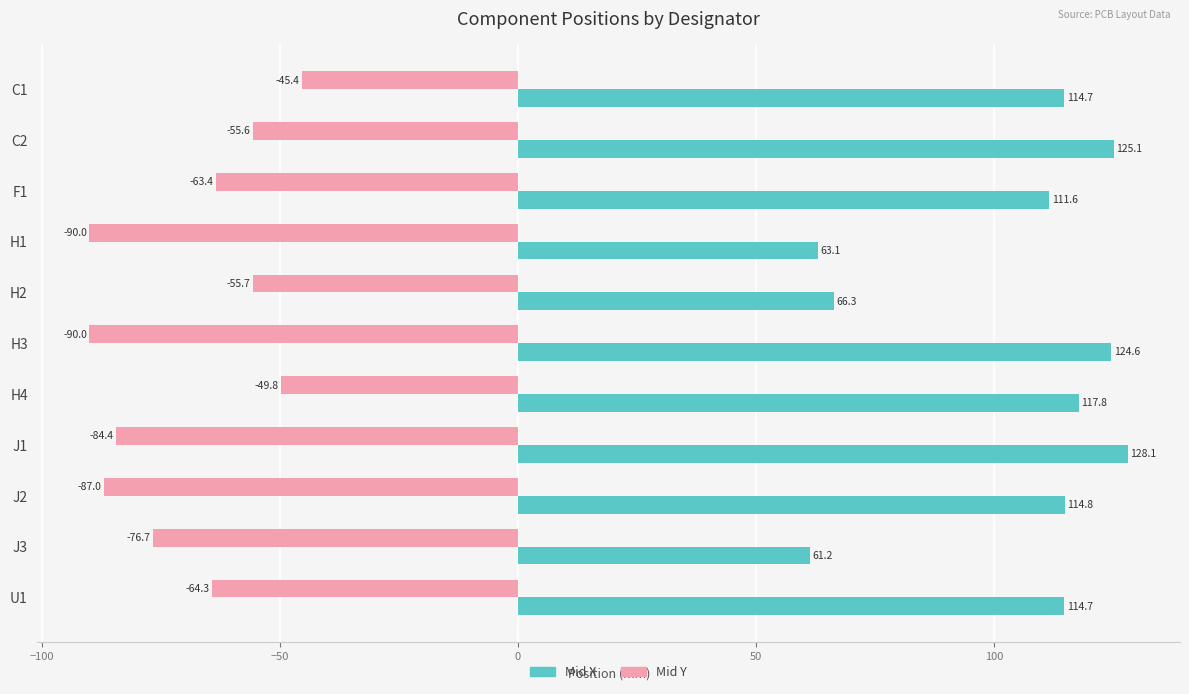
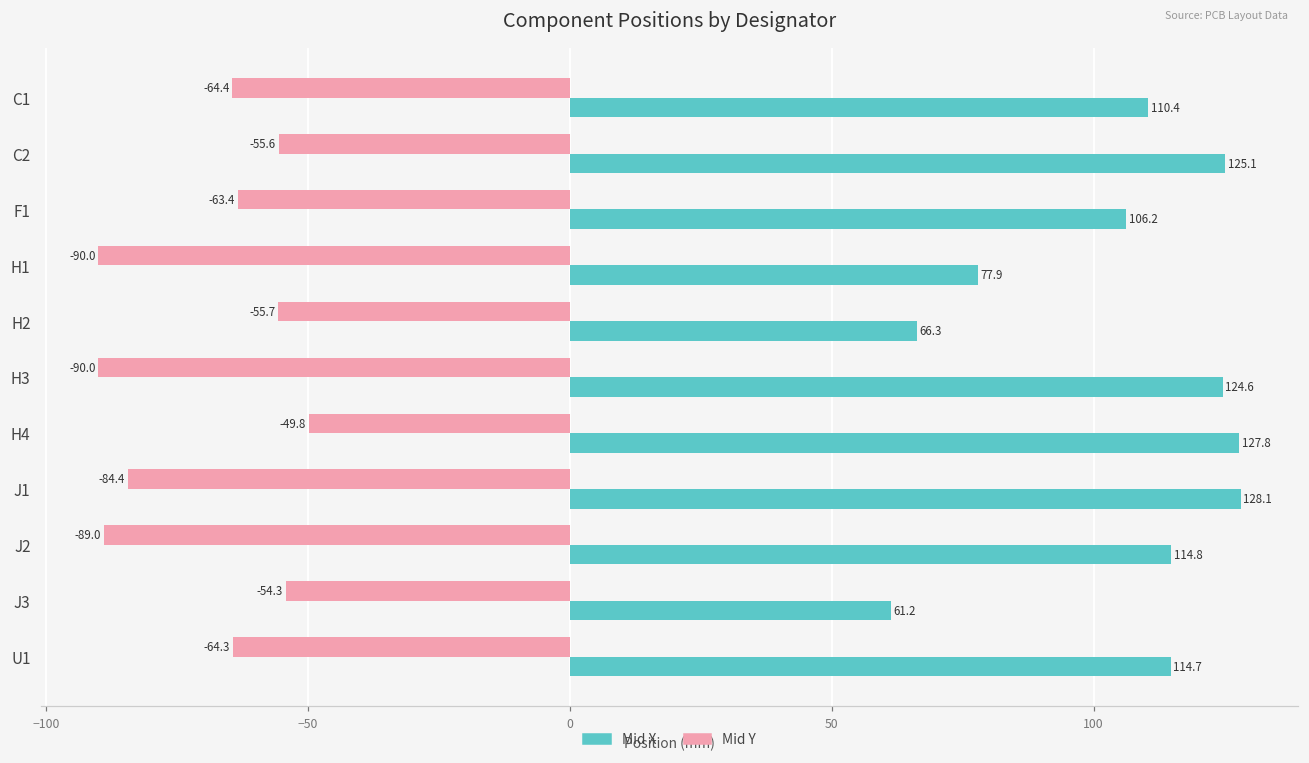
Mid Y, C1: -45.4 -> -64.4
Mid X, C1: 114.7 -> 110.4
Mid X, F1: 111.6 -> 106.2
Mid X, H1: 63.1 -> 77.9
Mid X, H4: 117.8 -> 127.8
Mid Y, J2: -87.0 -> -89.0
Mid Y, J3: -76.7 -> -54.3
